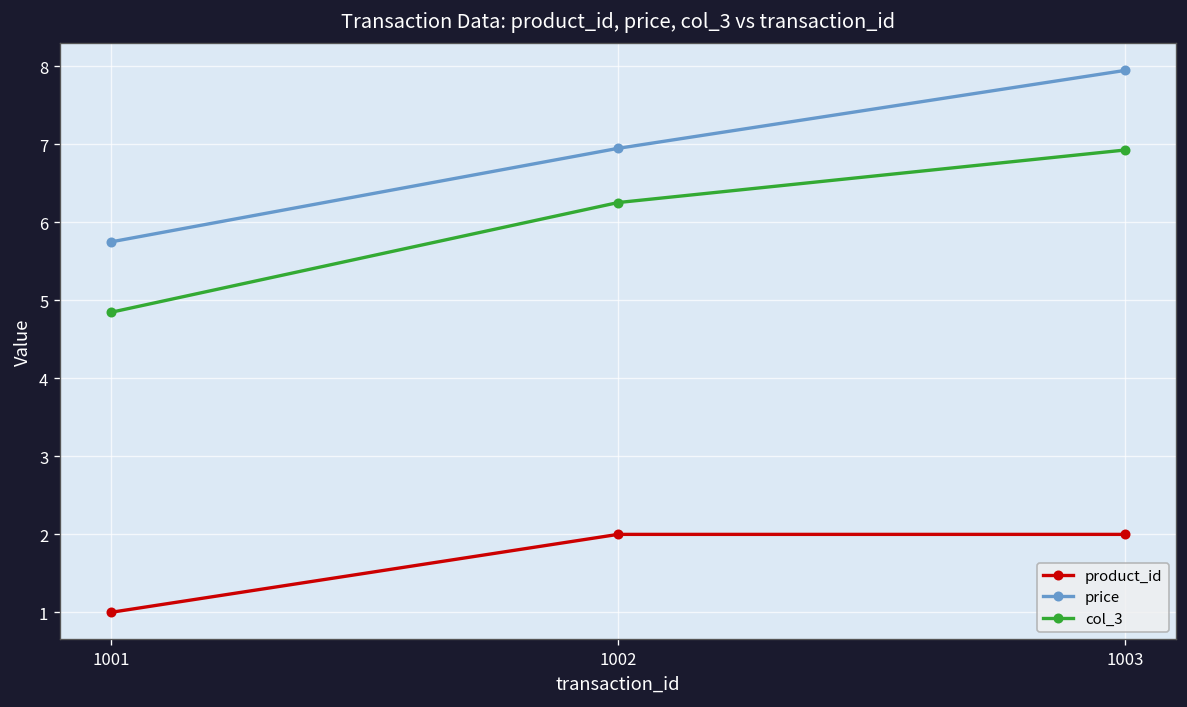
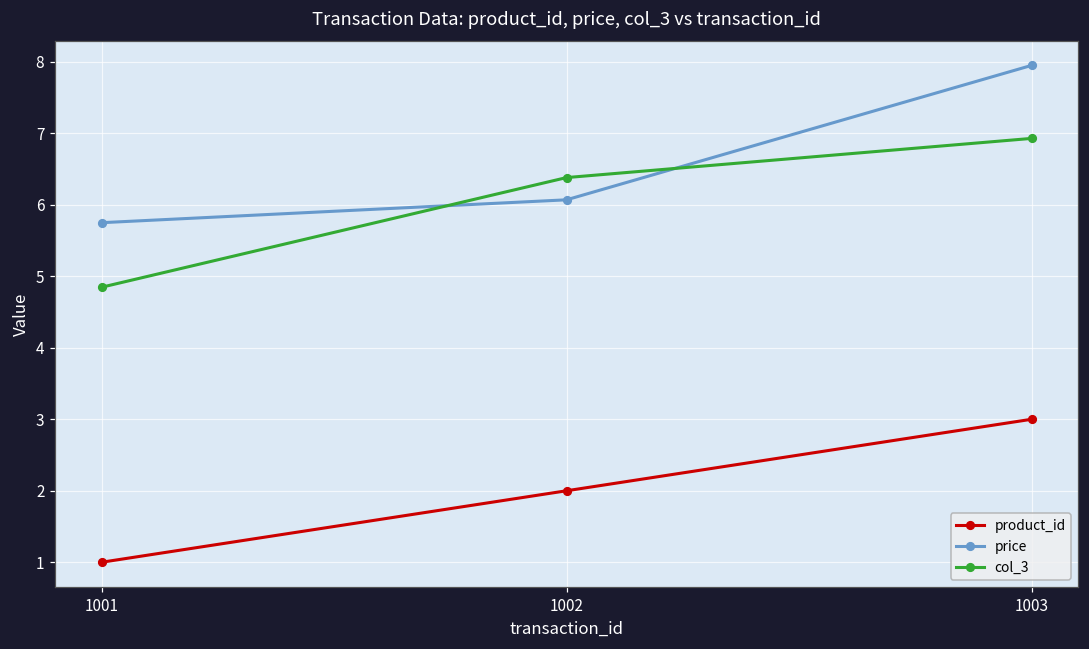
price, 1002: 7.0 -> 6.1
col_3, 1002: 6.3 -> 6.4
product_id, 1003: 2 -> 3
